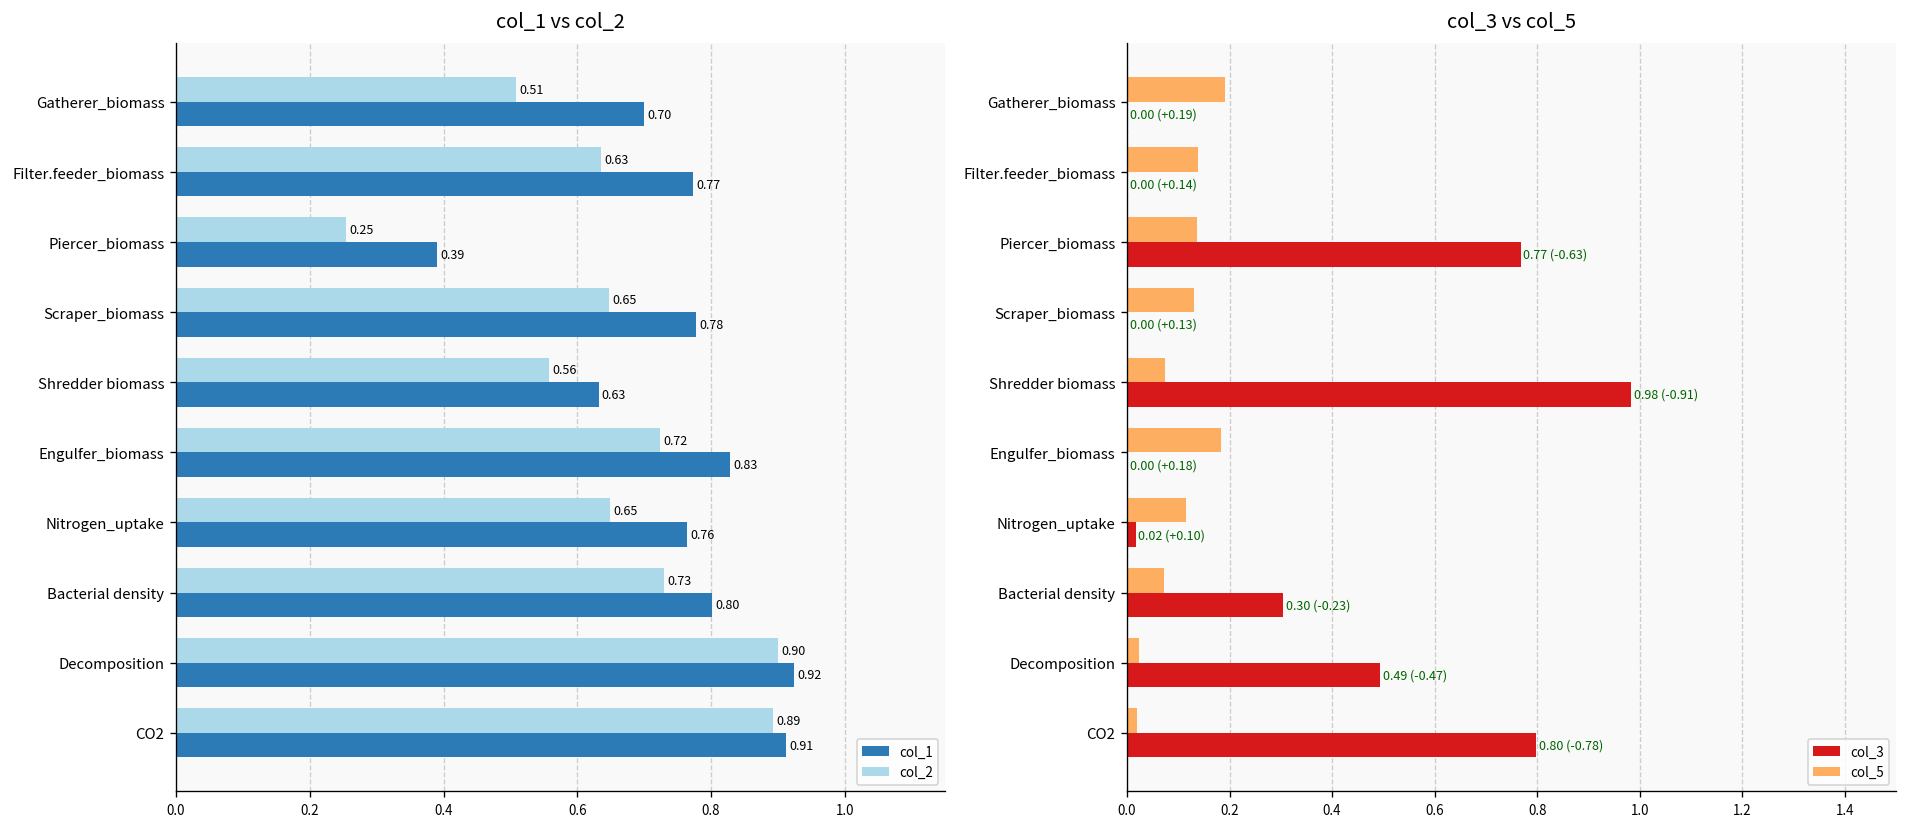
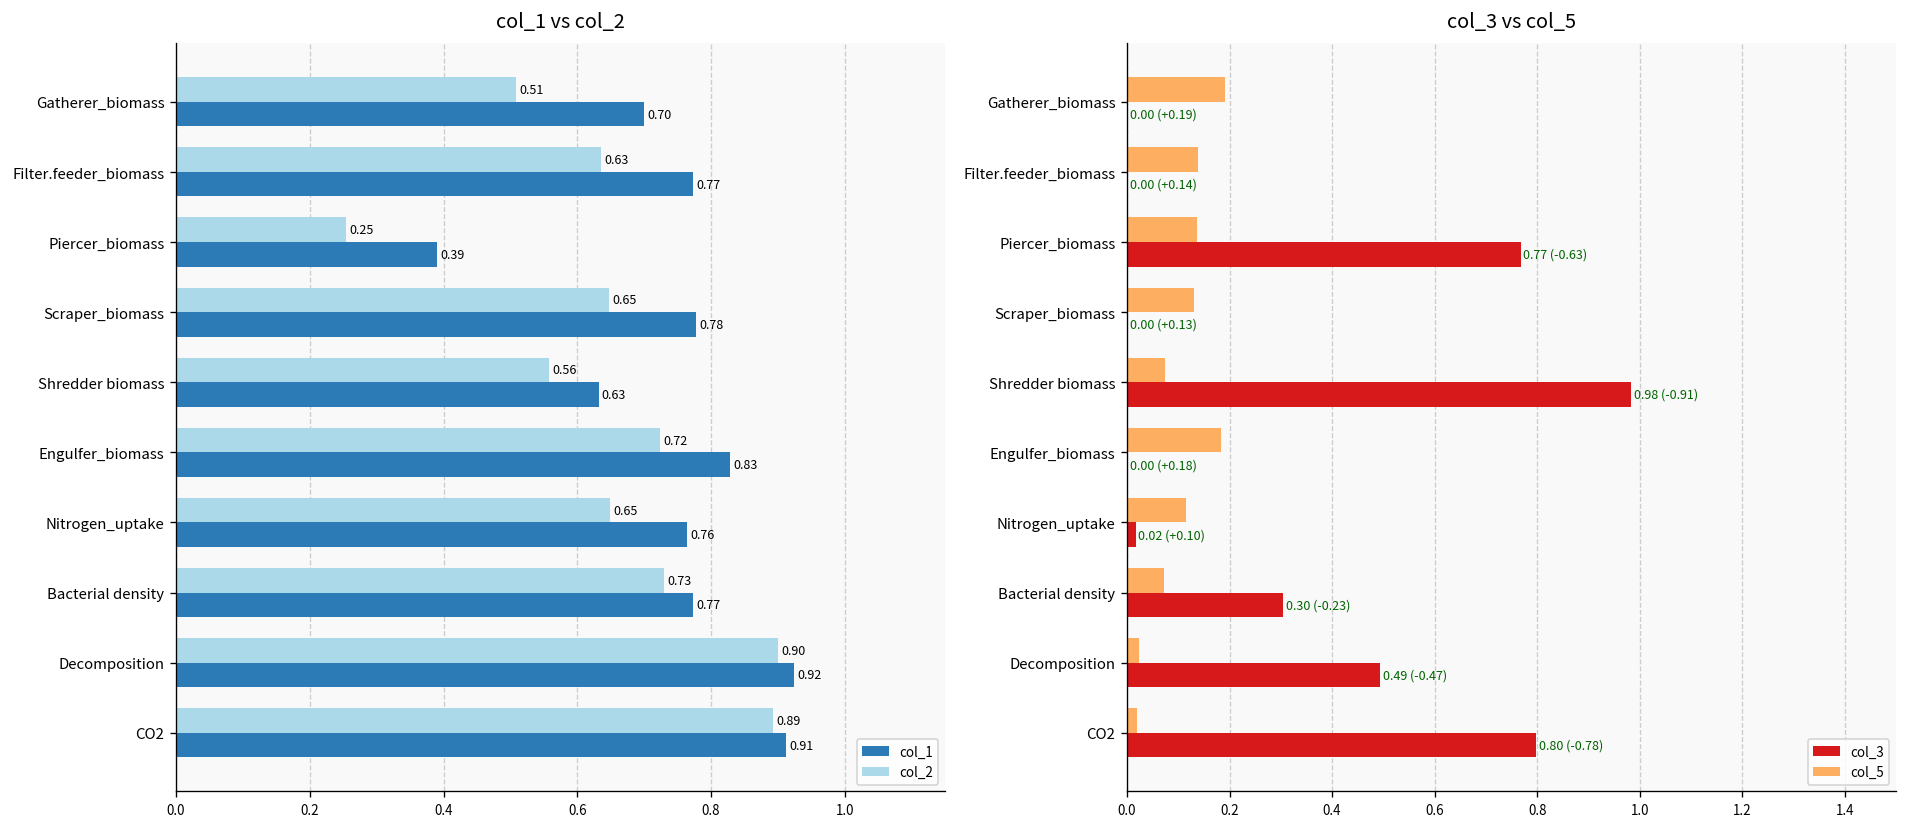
col_1 vs col_2, col_1, Bacterial density: 0.80 -> 0.77
